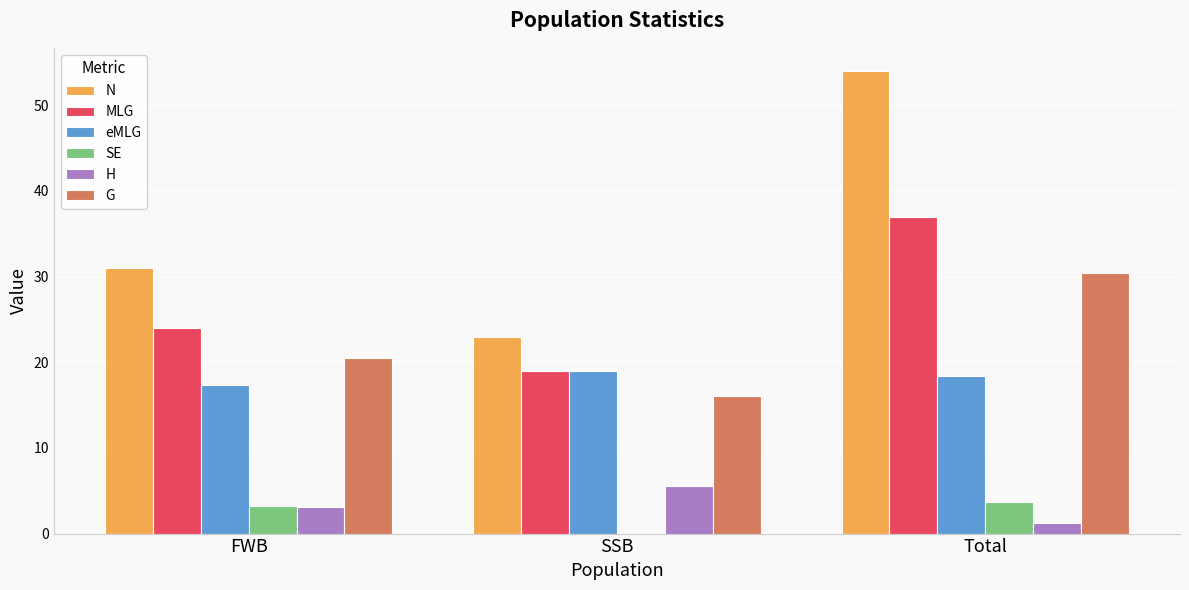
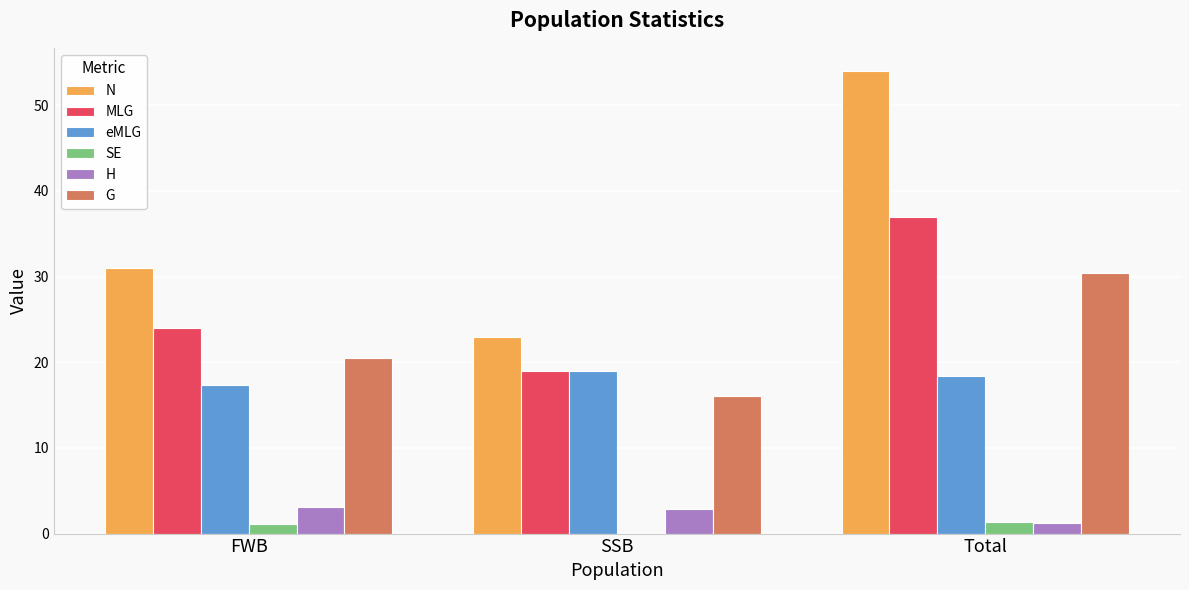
SE, FWB: 3 -> 1
H, SSB: 6 -> 3
SE, Total: 4 -> 1
